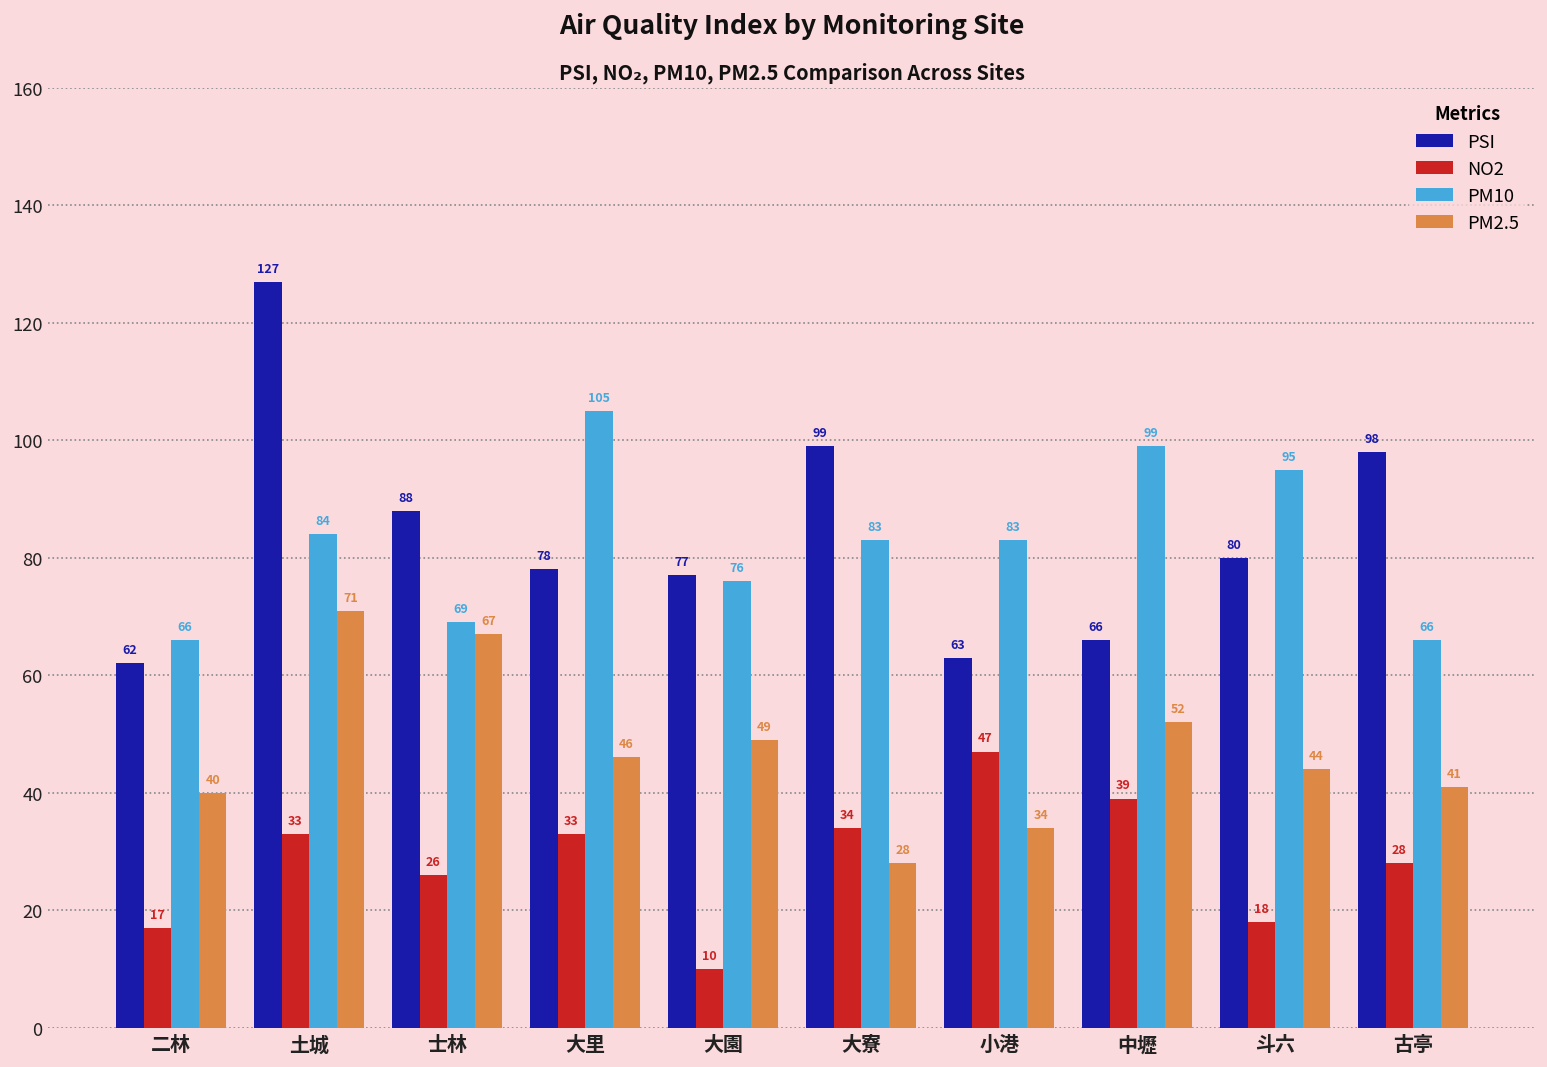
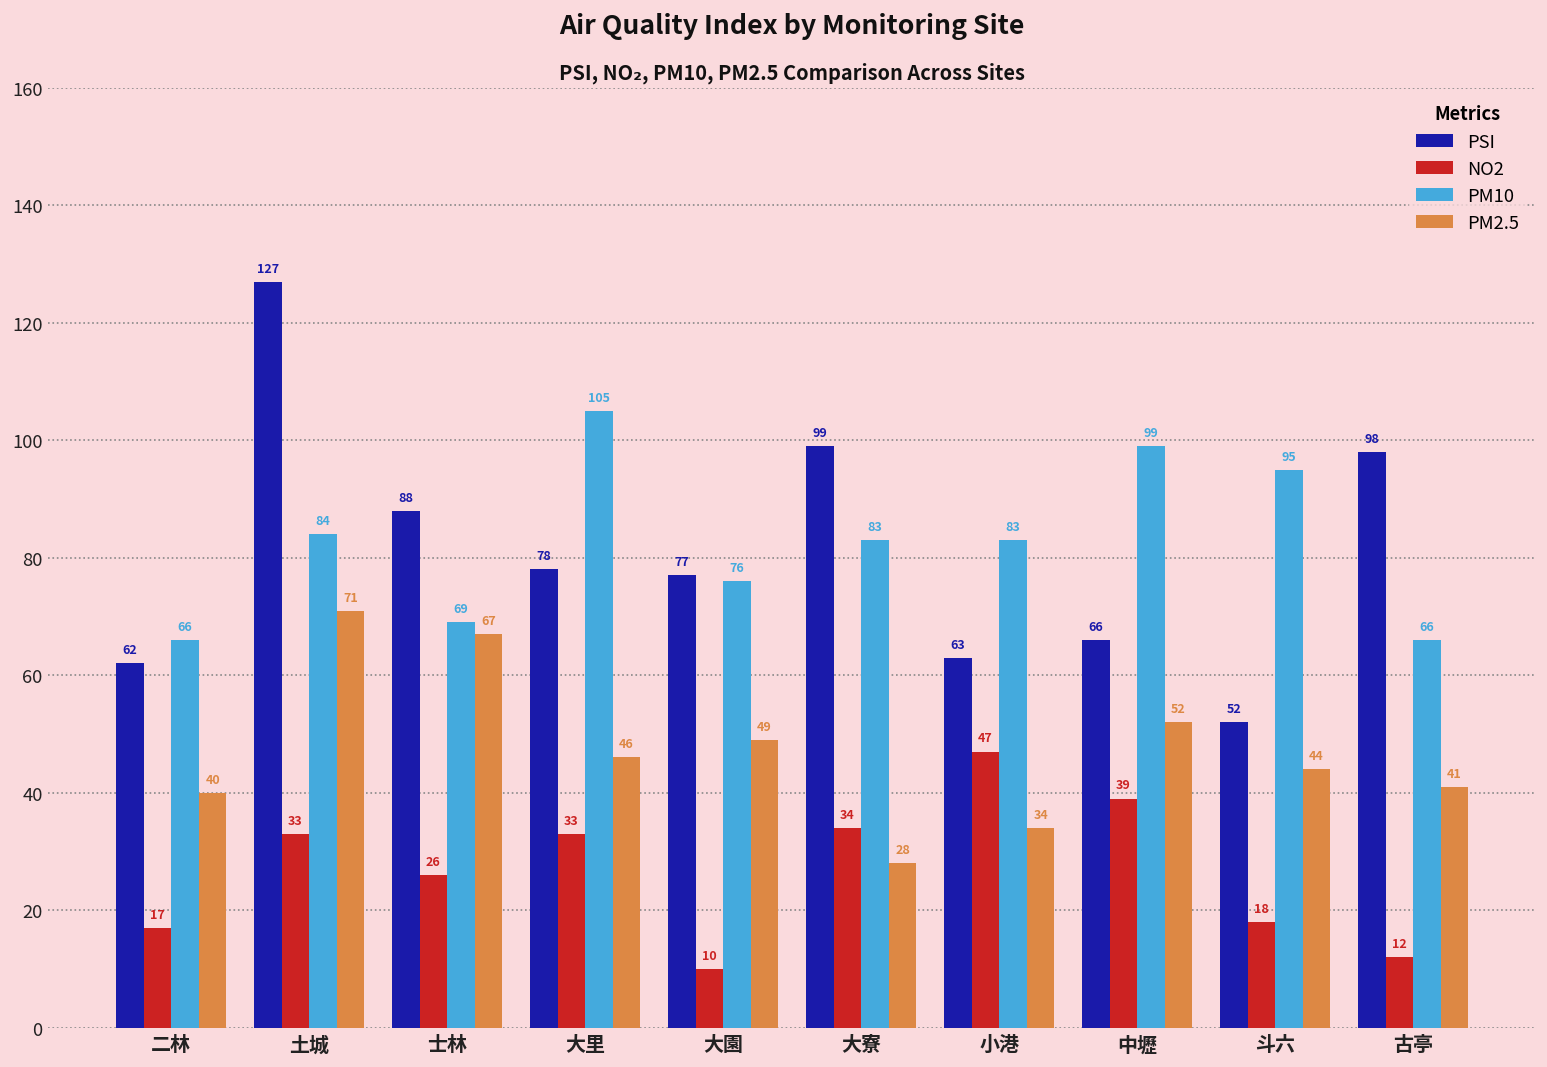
PSI, 斗六: 80 -> 52
NO2, 古亭: 28 -> 12
